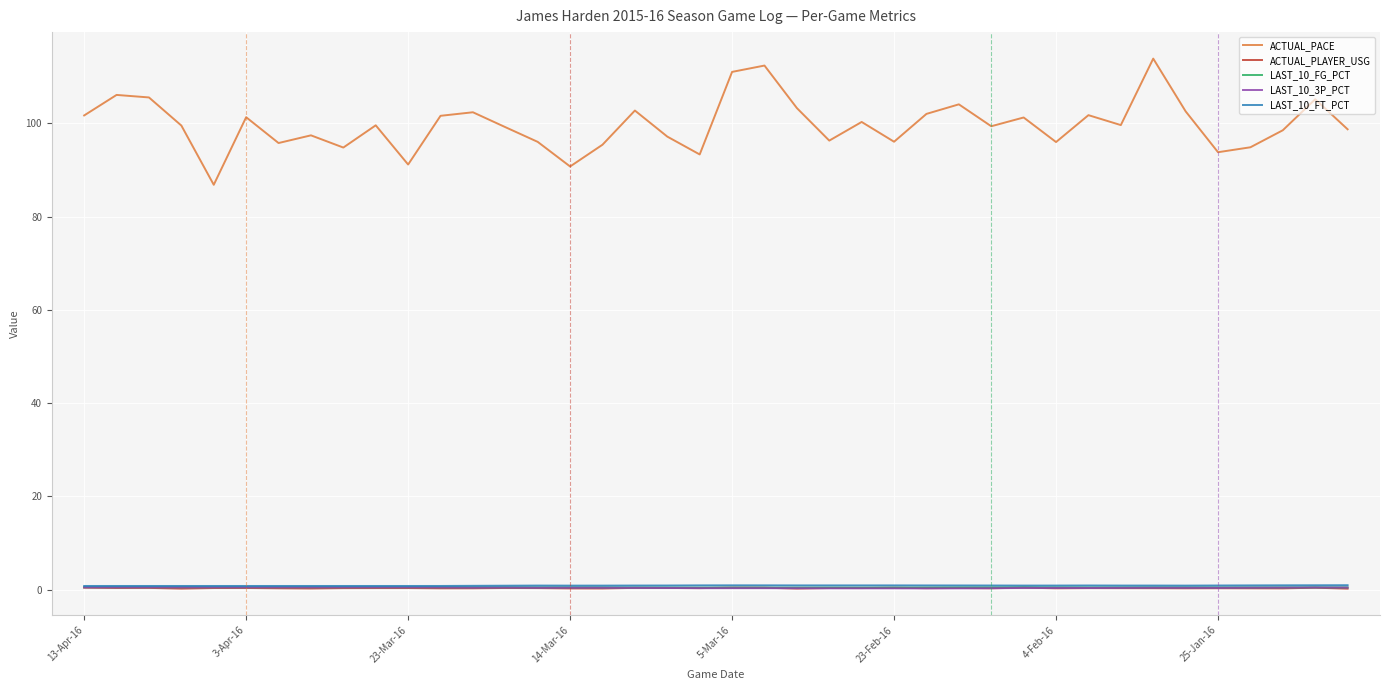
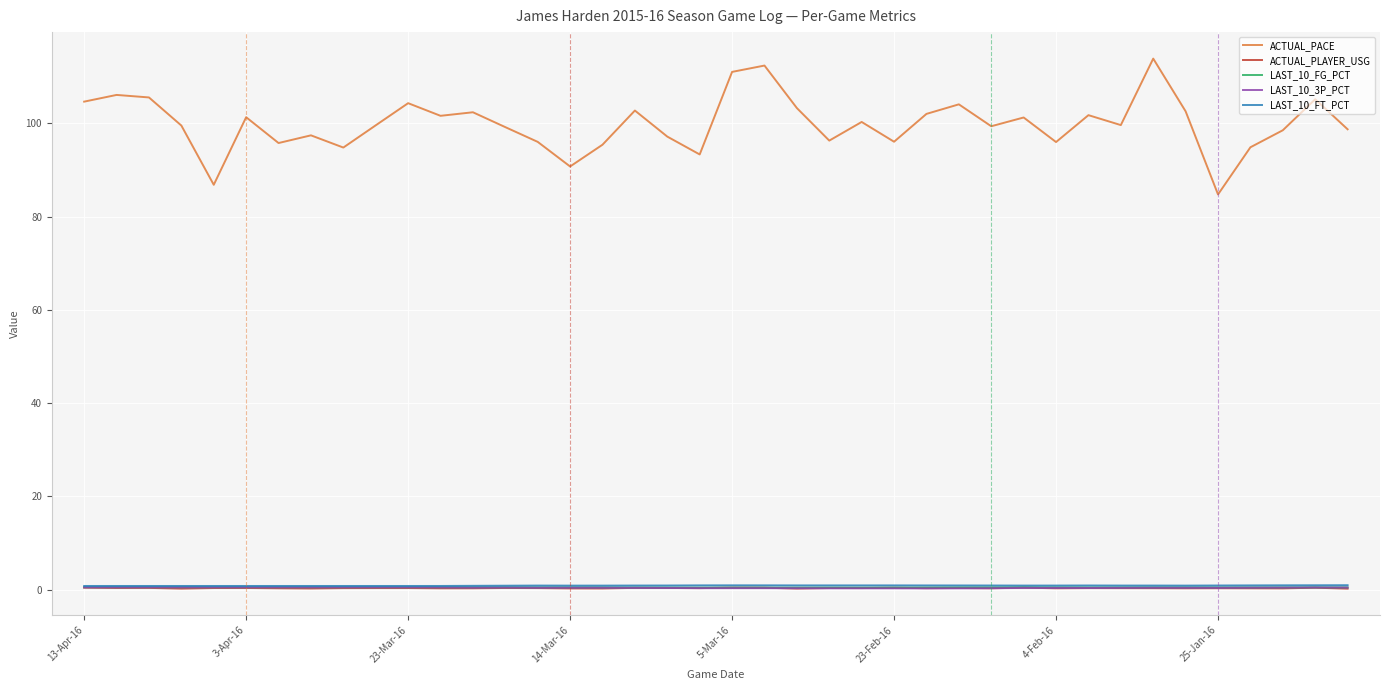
ACTUAL_PACE, 13-Apr-16: 102 -> 105
ACTUAL_PACE, 23-Mar-16: 91 -> 104
ACTUAL_PACE, 25-Jan-16: 94 -> 85
